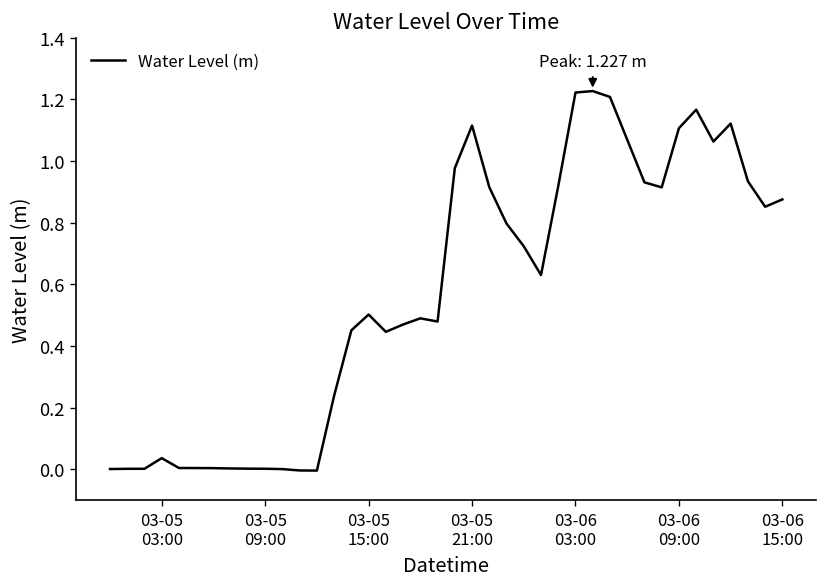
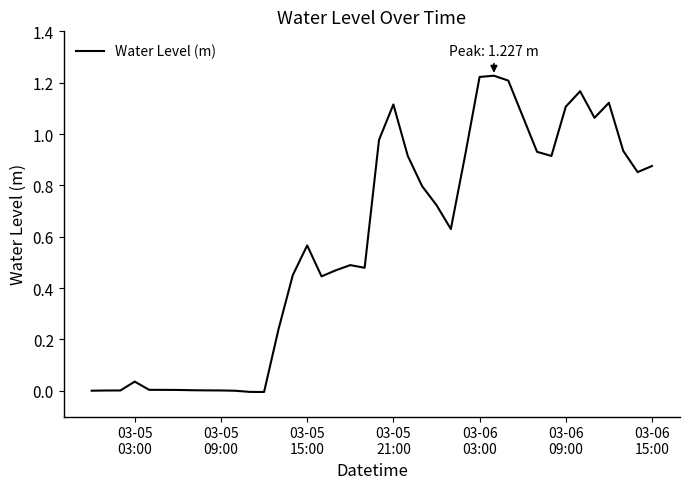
03-05 15:00: 0.50 -> 0.57
